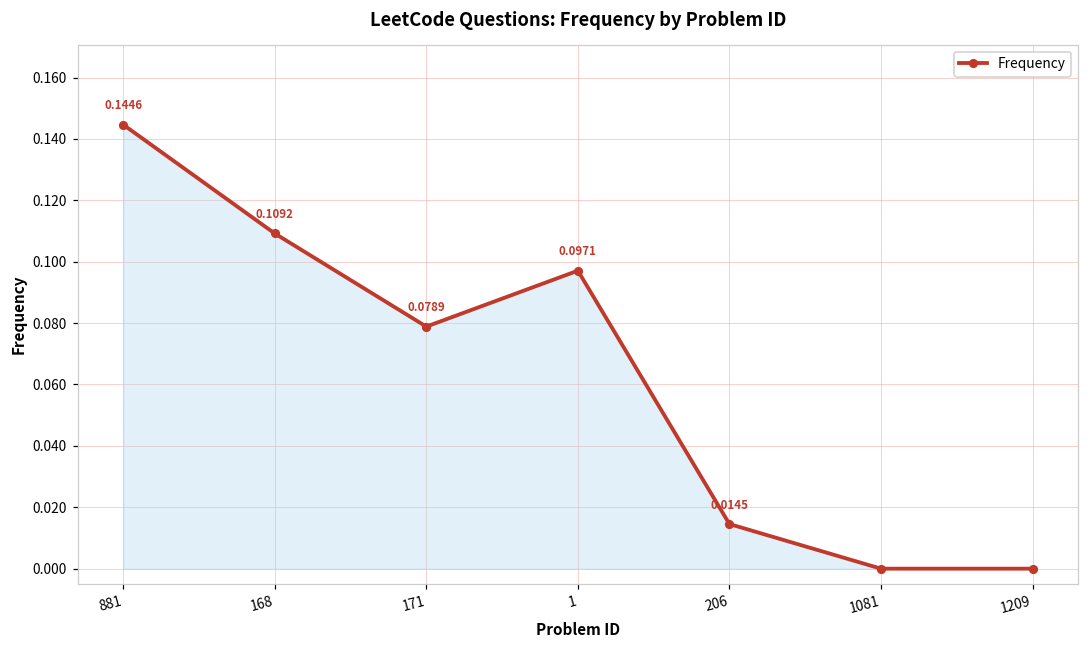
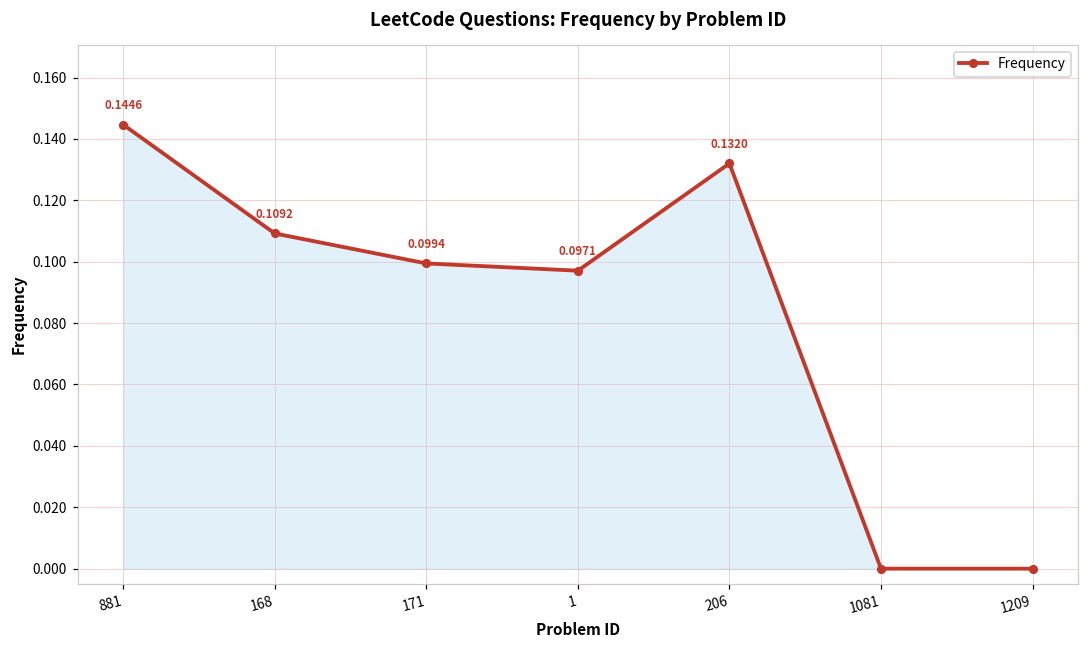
171: 0.0789 -> 0.0994
206: 0.0145 -> 0.1320
